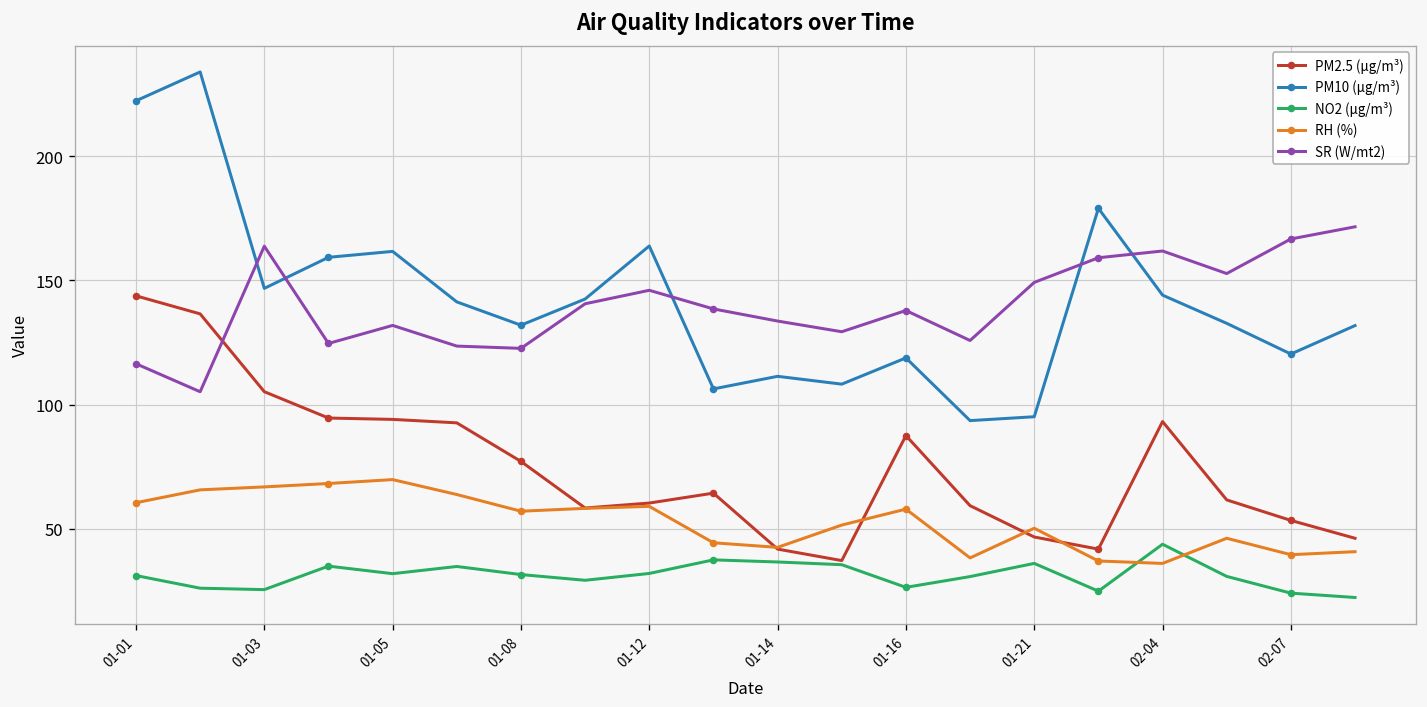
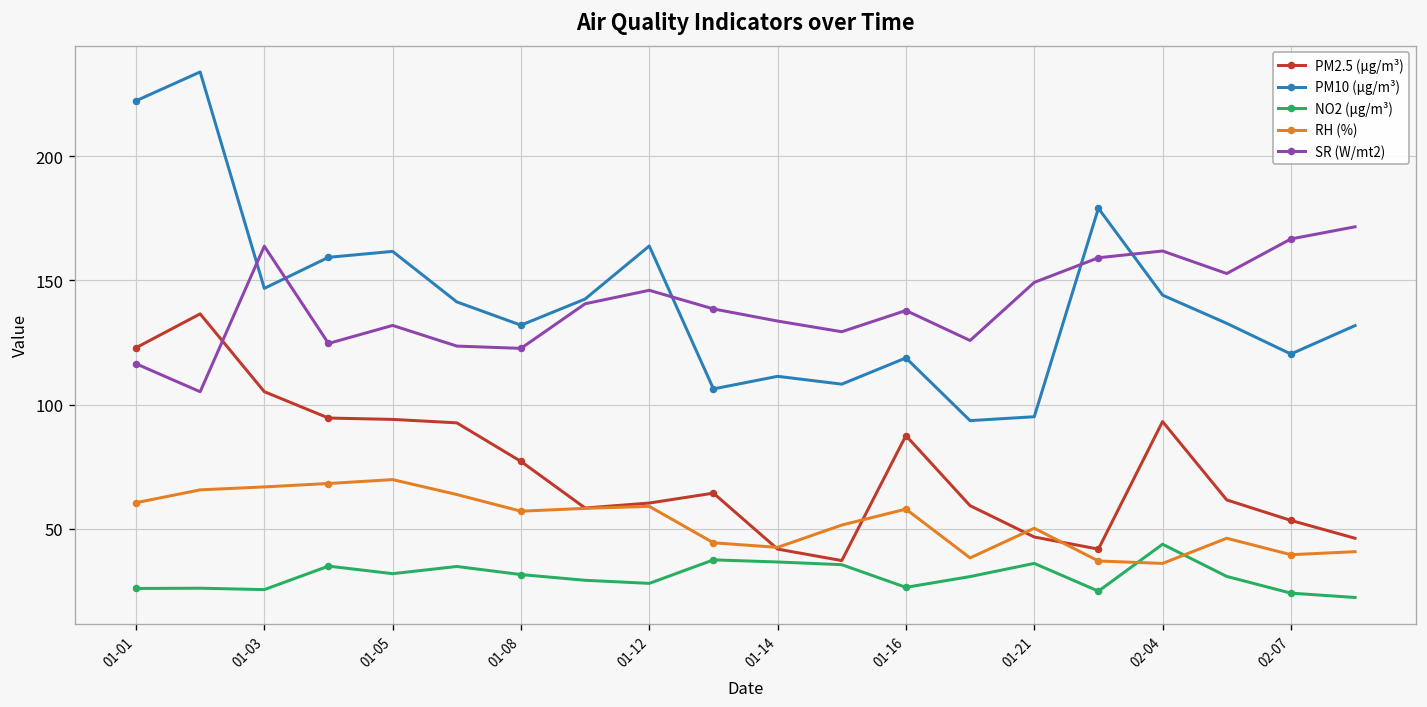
PM2.5 (µg/m³), 01-01: 144 -> 123
NO2 (µg/m³), 01-01: 31 -> 26
NO2 (µg/m³), 01-12: 32 -> 28
